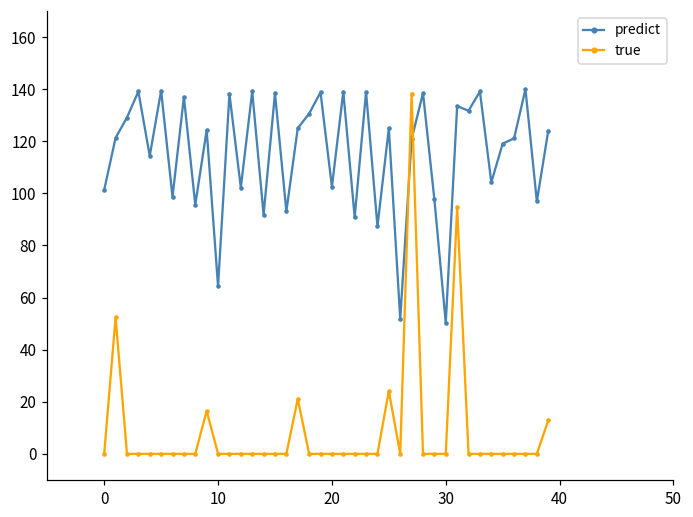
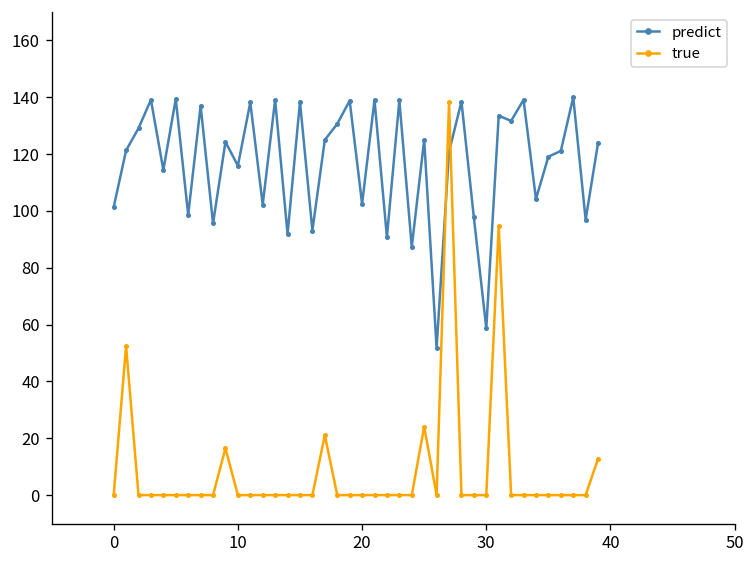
predict, 10: 64 -> 116
predict, 30: 50 -> 59
